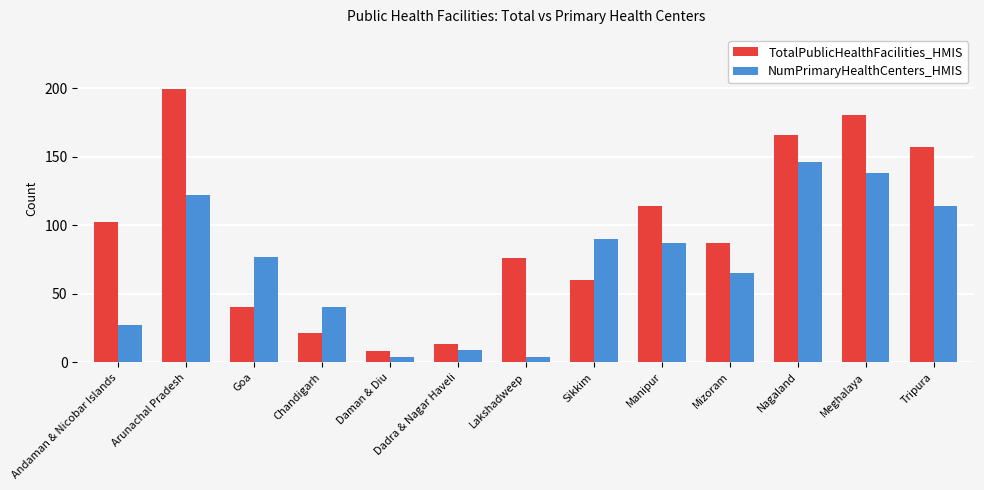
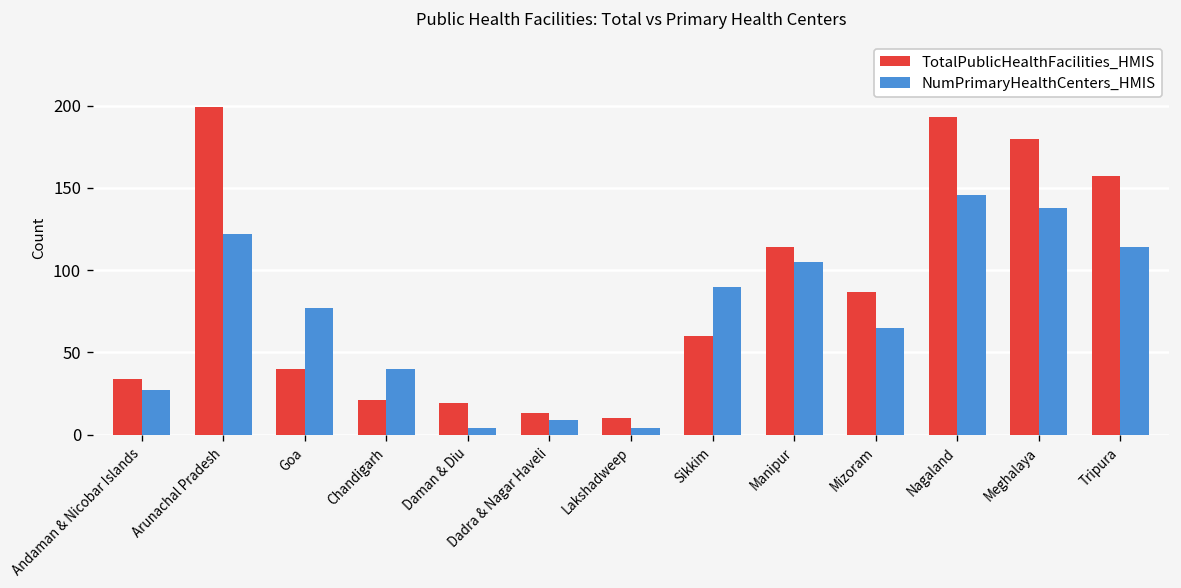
TotalPublicHealthFacilities_HMIS, Andaman & Nicobar Islands: 102 -> 34
TotalPublicHealthFacilities_HMIS, Daman & Diu: 8 -> 19
TotalPublicHealthFacilities_HMIS, Lakshadweep: 76 -> 10
NumPrimaryHealthCenters_HMIS, Manipur: 87 -> 105
TotalPublicHealthFacilities_HMIS, Nagaland: 166 -> 193
